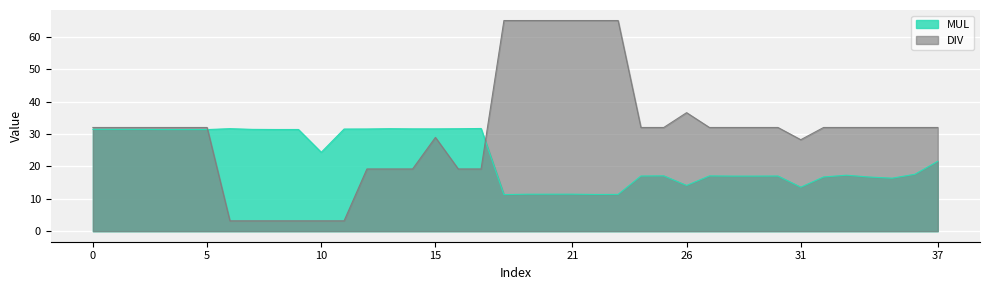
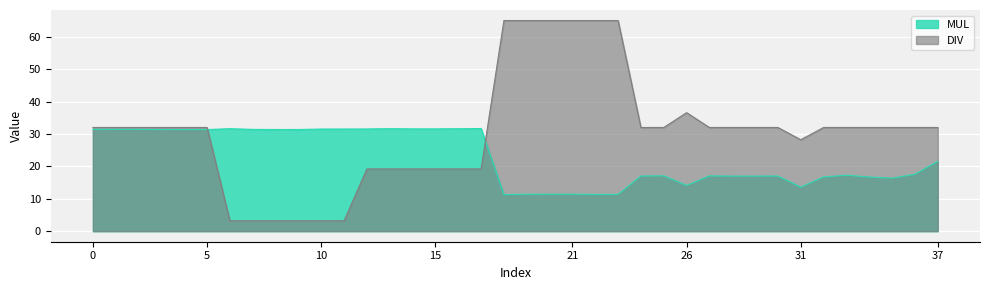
MUL, 10: 24 -> 32
DIV, 15: 29 -> 19
